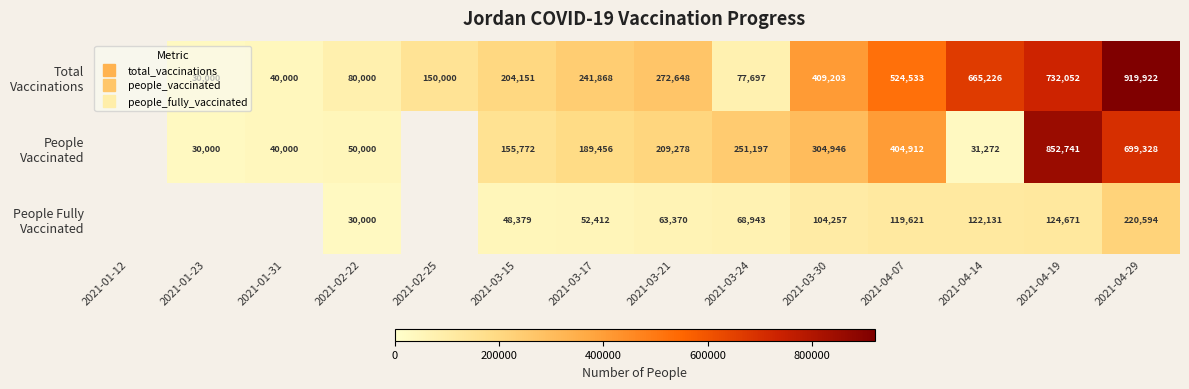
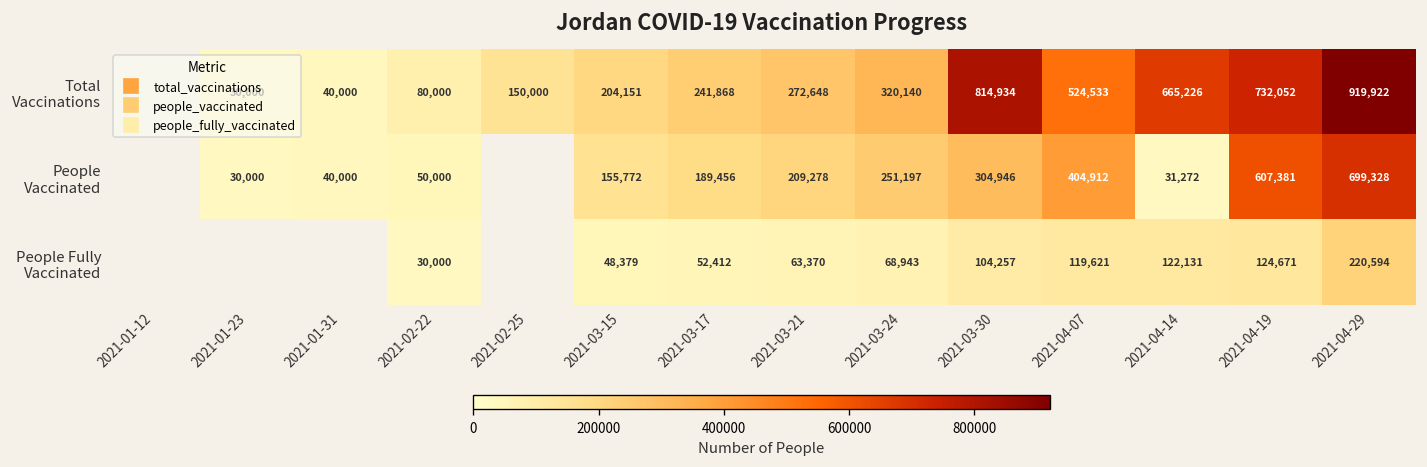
Total Vaccinations, 2021-03-24: 77,697 -> 320,140
Total Vaccinations, 2021-03-30: 409,203 -> 814,934
People Vaccinated, 2021-04-19: 852,741 -> 607,381
